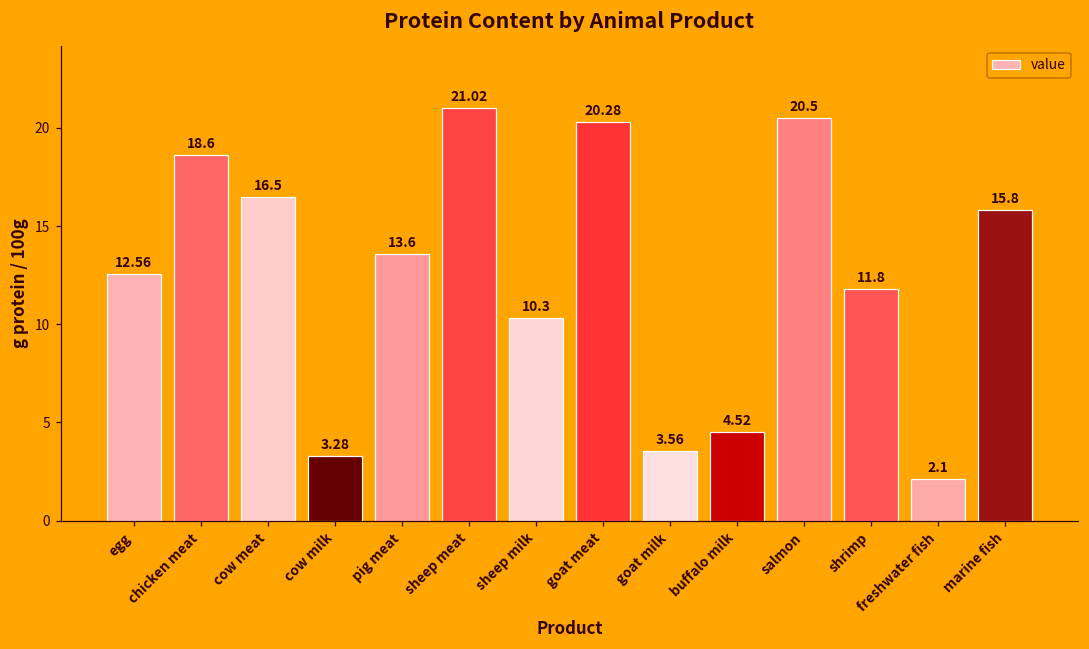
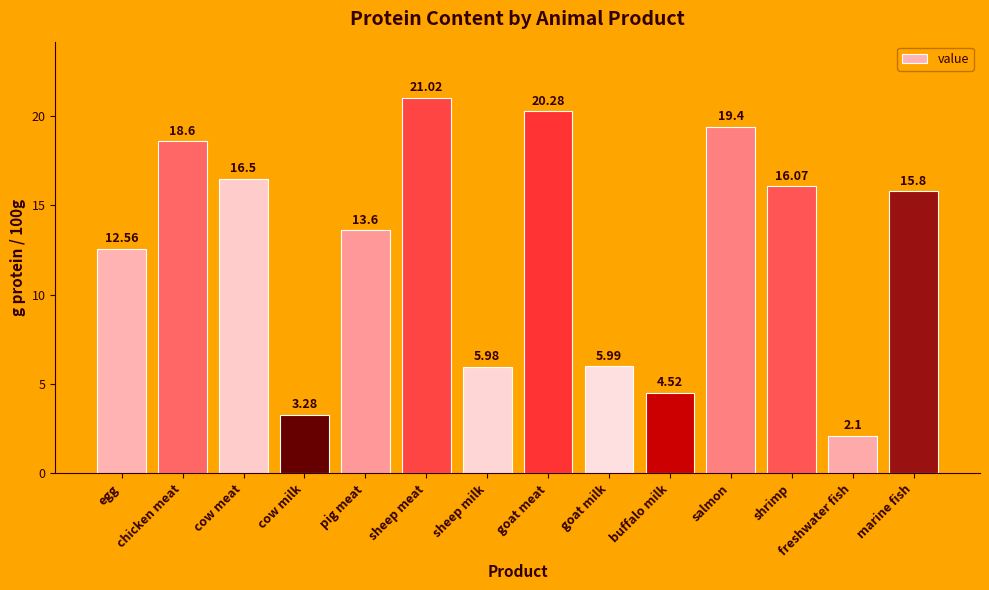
sheep milk: 10.3 -> 5.98
goat milk: 3.56 -> 5.99
salmon: 20.5 -> 19.4
shrimp: 11.8 -> 16.07
